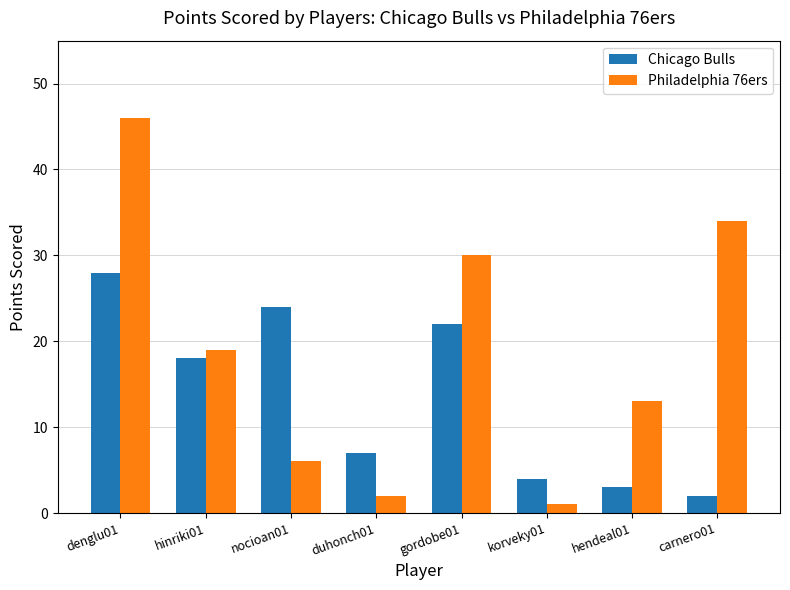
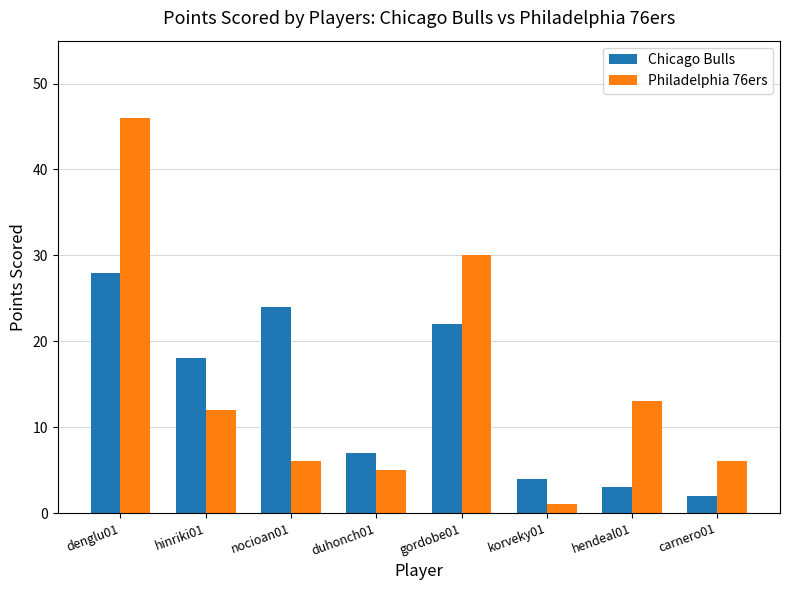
Philadelphia 76ers, hinriki01: 19 -> 12
Philadelphia 76ers, duhonch01: 2 -> 5
Philadelphia 76ers, carnero01: 34 -> 6
